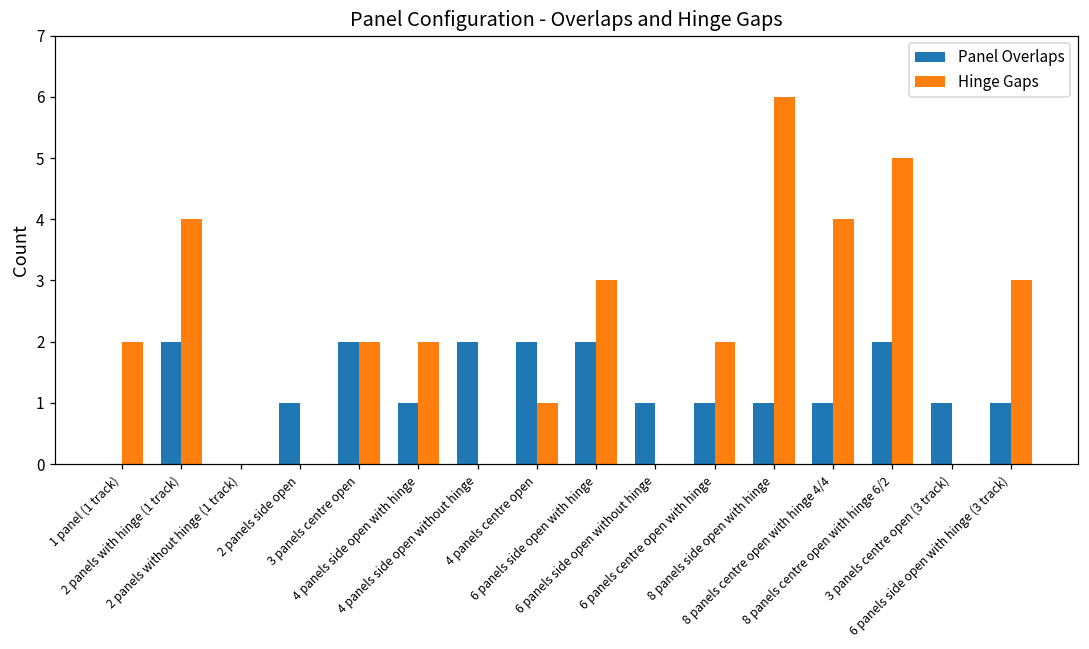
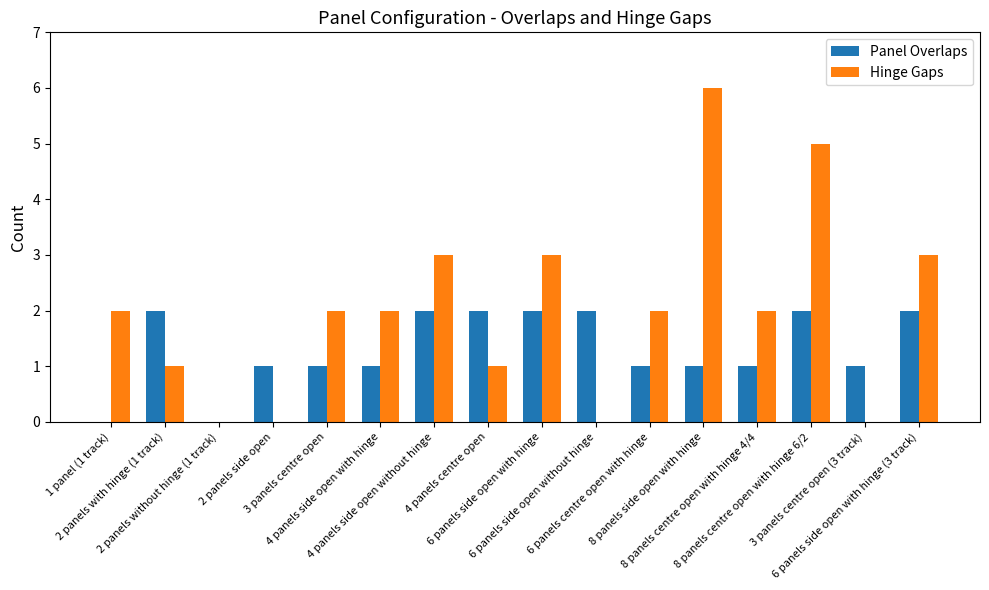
Hinge Gaps, 2 panels with hinge (1 track): 4 -> 1
Panel Overlaps, 3 panels centre open: 2 -> 1
Hinge Gaps, 4 panels side open without hinge: 0 -> 3
Panel Overlaps, 6 panels side open without hinge: 1 -> 2
Hinge Gaps, 8 panels centre open with hinge 4/4: 4 -> 2
Panel Overlaps, 6 panels side open with hinge (3 track): 1 -> 2
